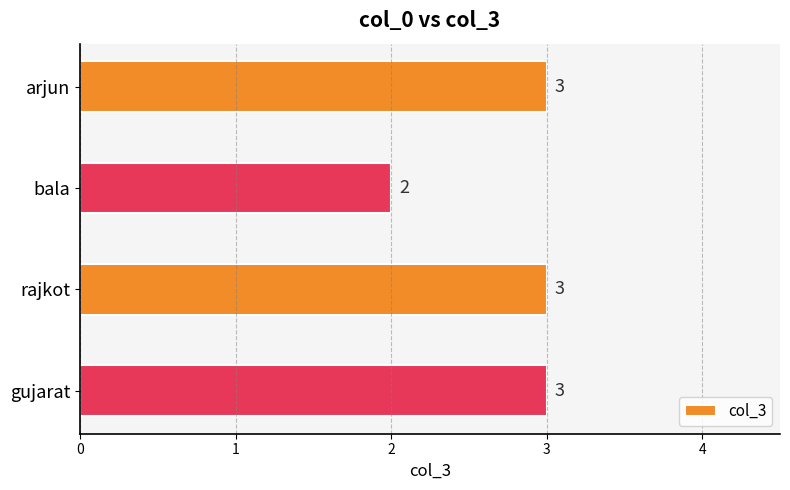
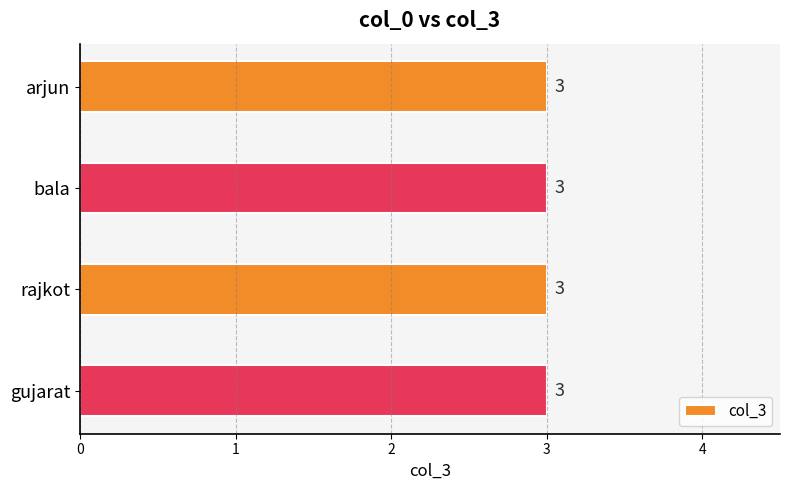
bala: 2 -> 3
